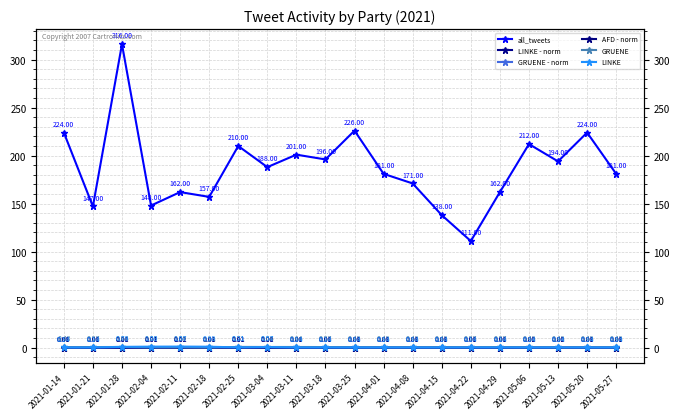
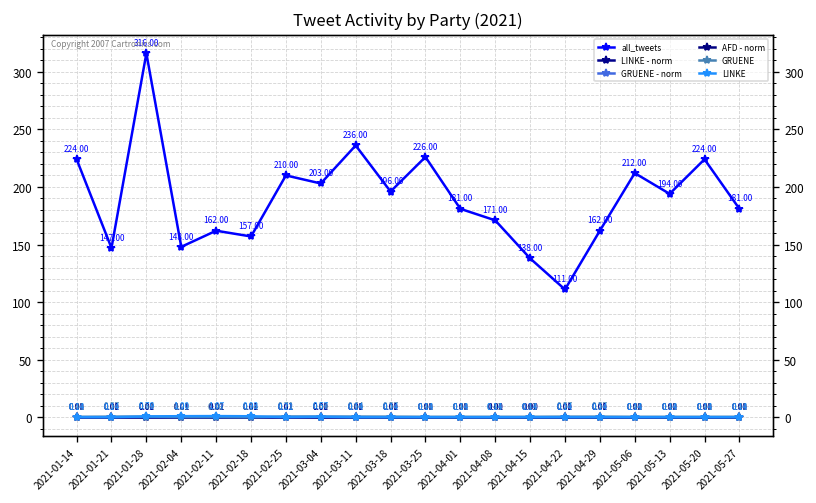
all_tweets, 2021-03-04: 188.00 -> 203.00
all_tweets, 2021-03-11: 201.00 -> 236.00
